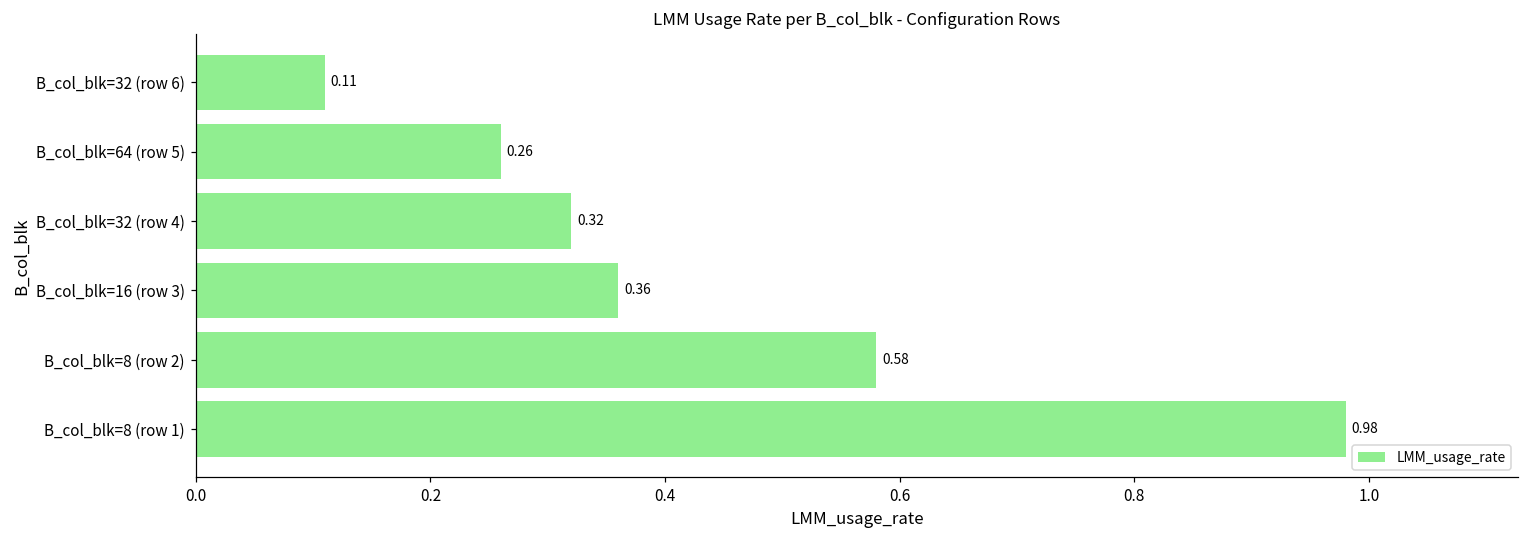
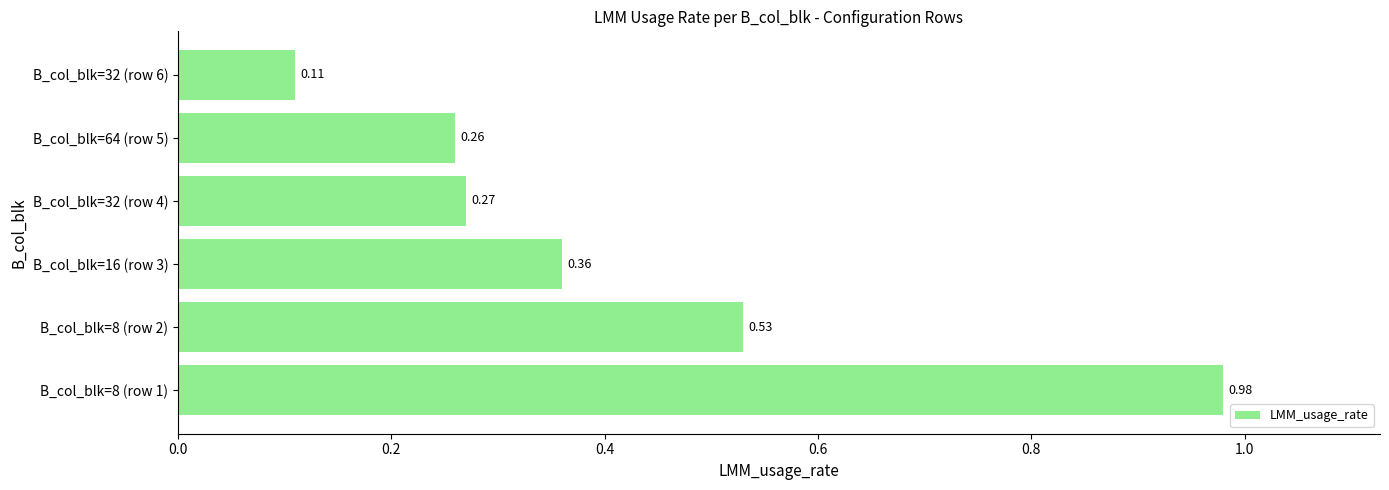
B_col_blk=32 (row 4): 0.32 -> 0.27
B_col_blk=8 (row 2): 0.58 -> 0.53
